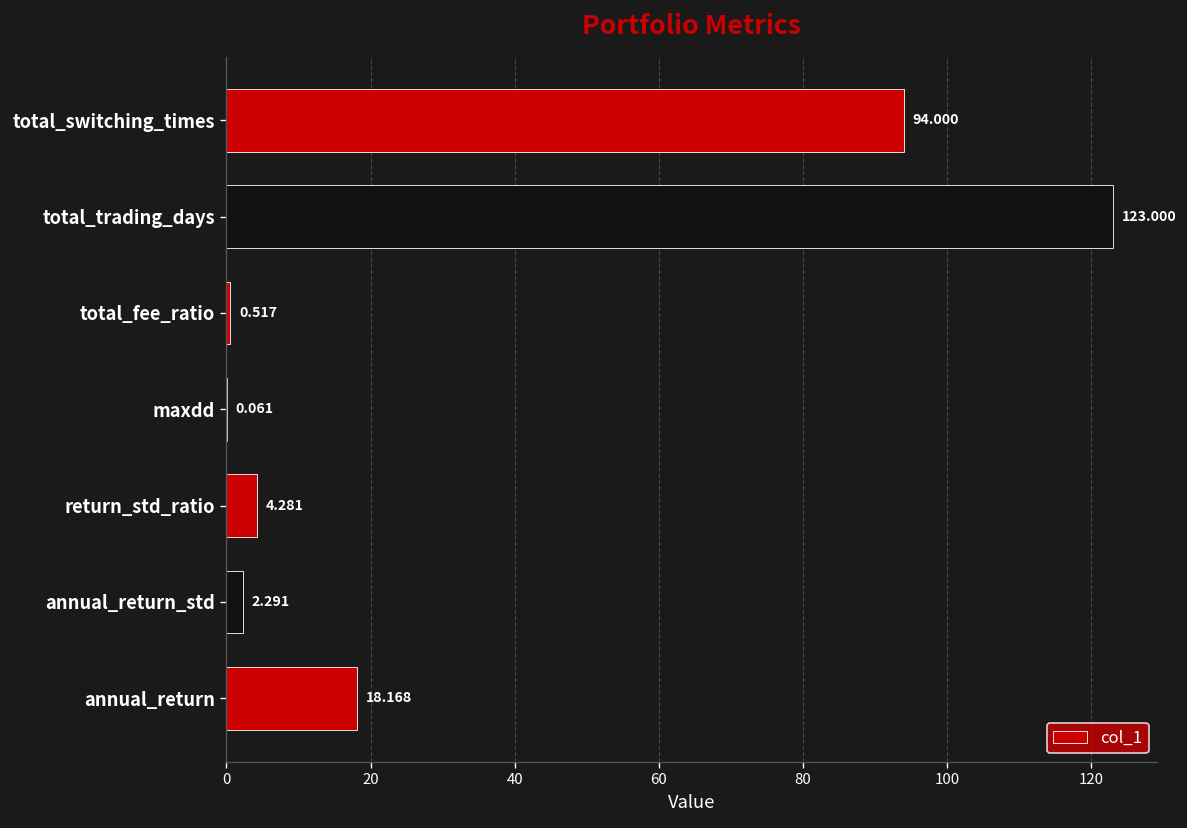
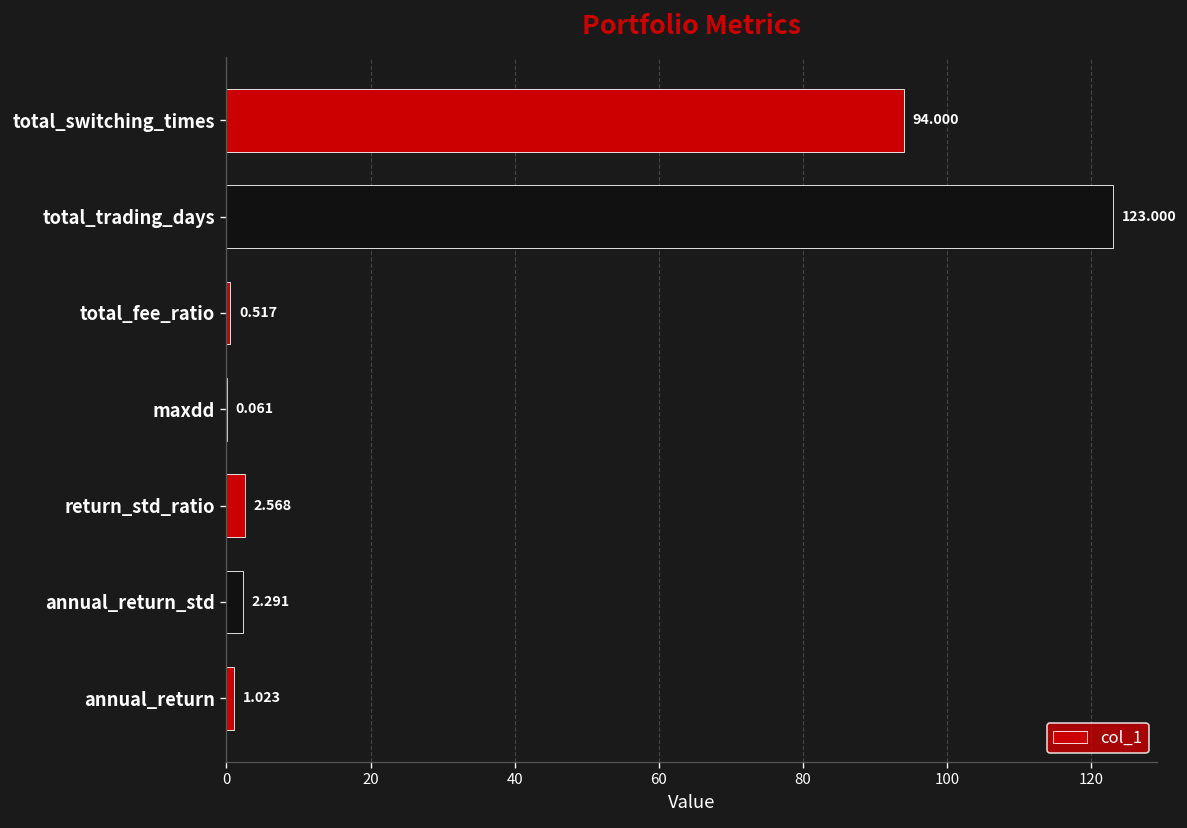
return_std_ratio: 4.281 -> 2.568
annual_return: 18.168 -> 1.023
